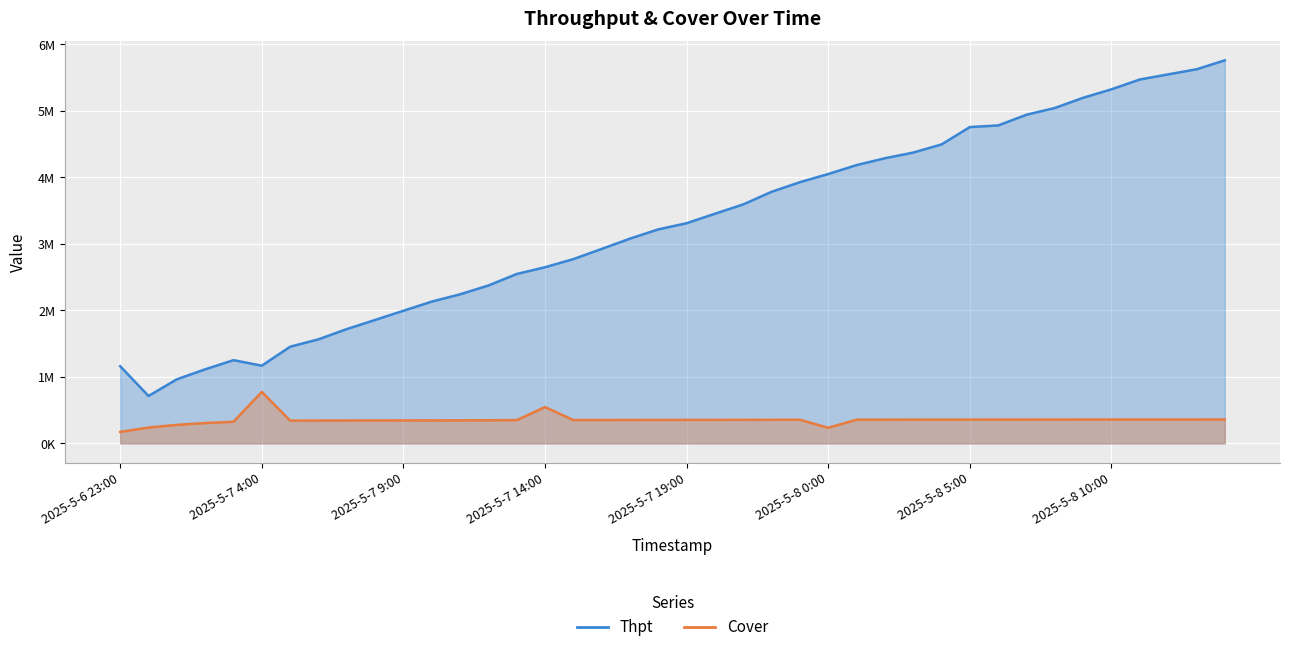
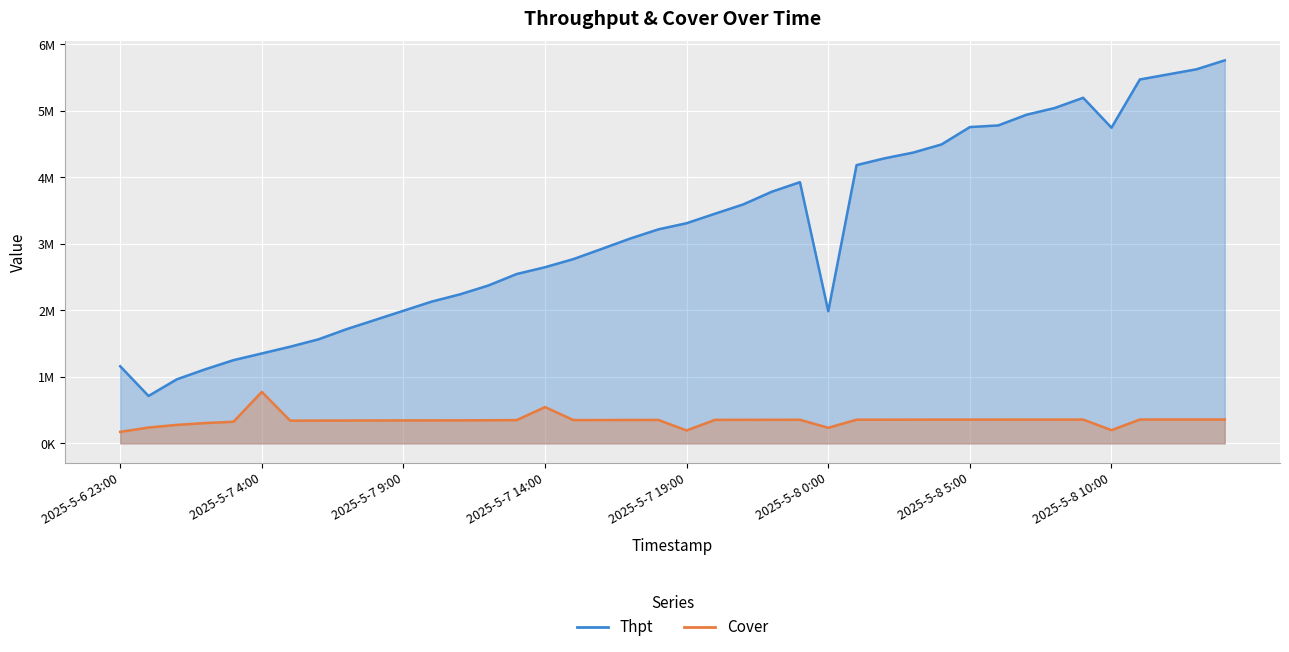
Thpt, 2025-5-7 4:00: 1200000 -> 1400000
Cover, 2025-5-7 19:00: 400000 -> 200000
Thpt, 2025-5-8 0:00: 4000000 -> 2000000
Thpt, 2025-5-8 10:00: 5300000 -> 4700000
Cover, 2025-5-8 10:00: 400000 -> 200000
